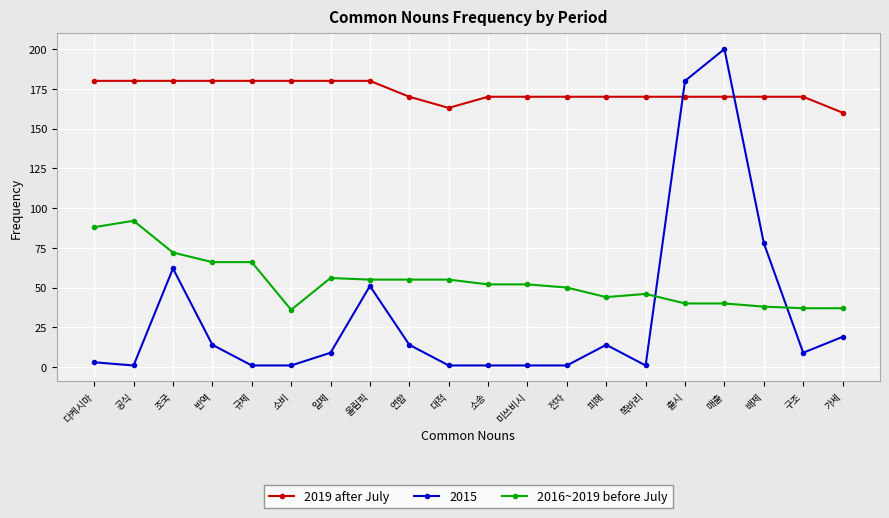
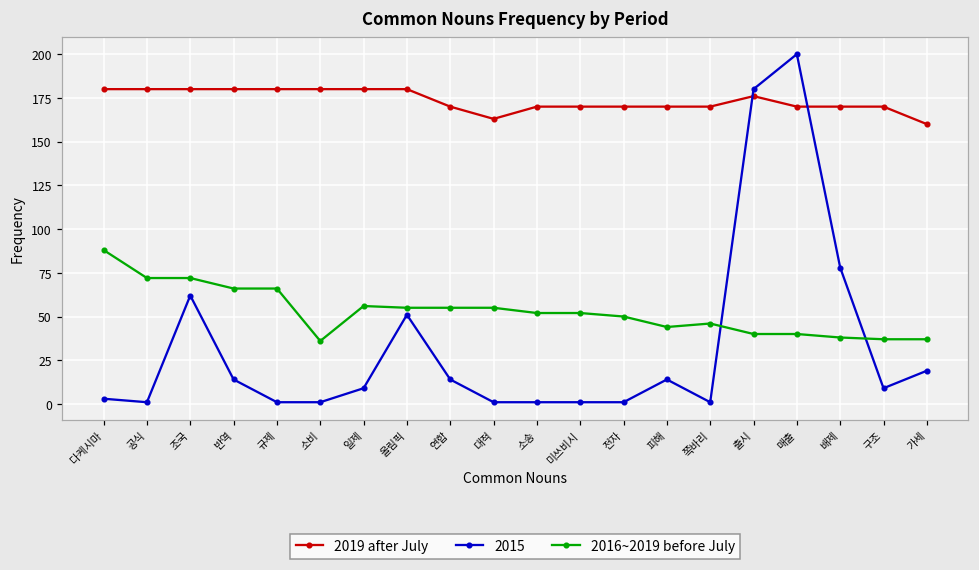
2016~2019 before July, 공식: 92 -> 72
2019 after July, 출시: 170 -> 176
